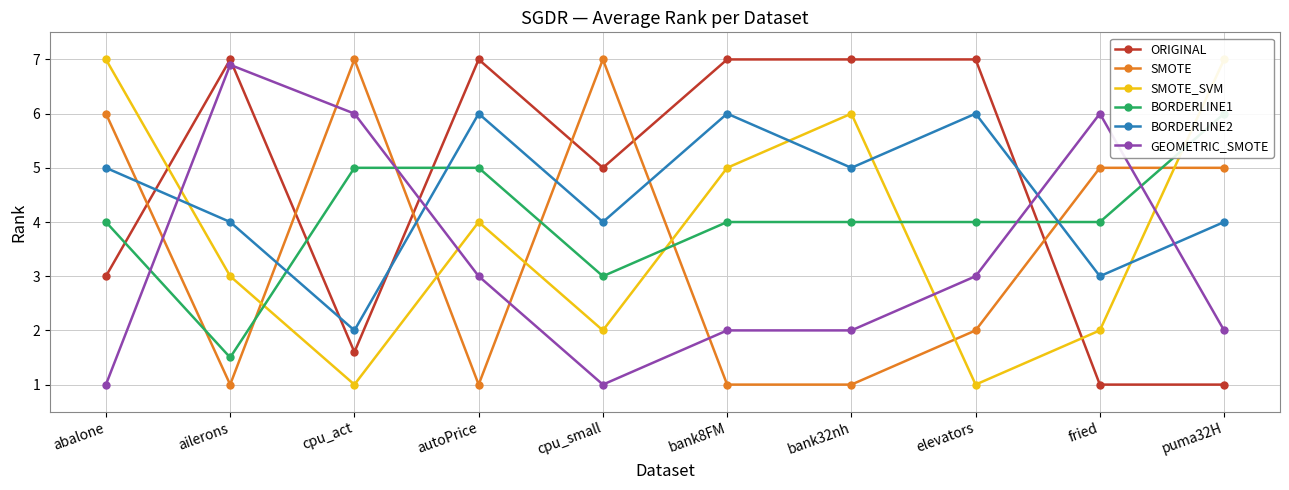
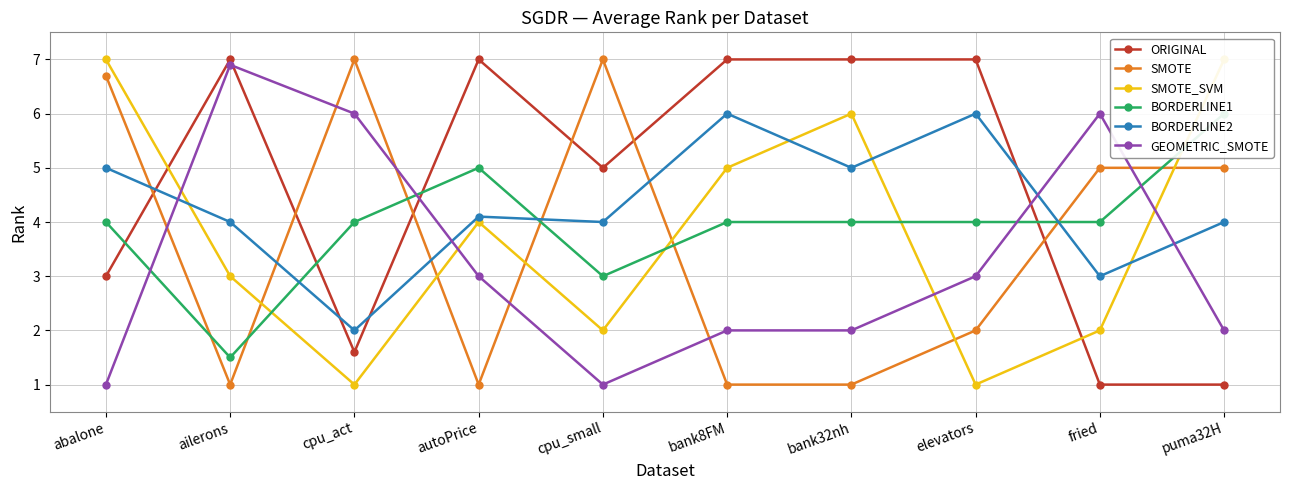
SMOTE, abalone: 6.0 -> 6.7
BORDERLINE1, cpu_act: 5 -> 4
BORDERLINE2, autoPrice: 6.0 -> 4.1
